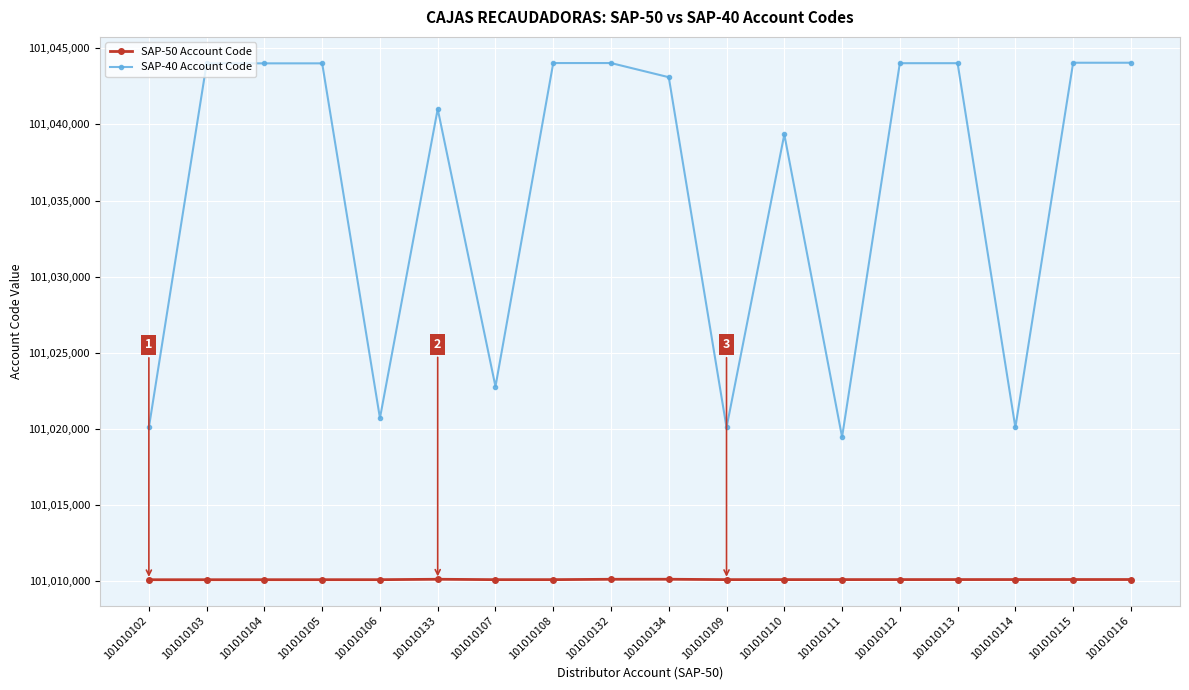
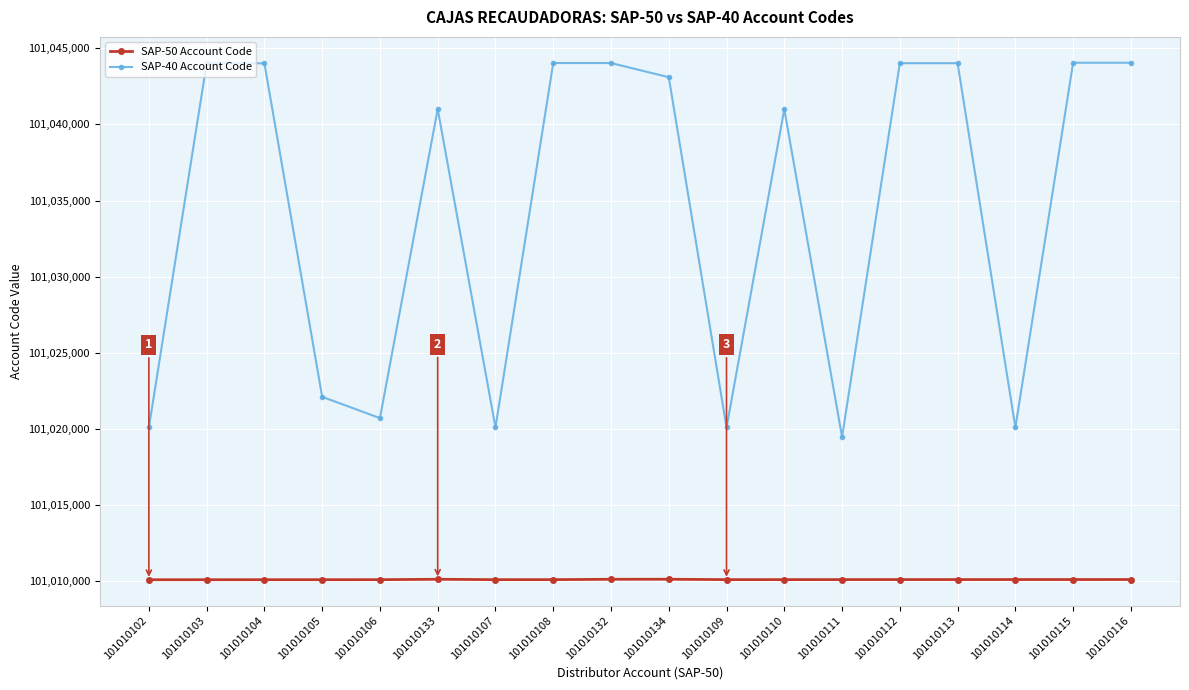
SAP-40 Account Code, 101010105: 101,044,000 -> 101,022,100
SAP-40 Account Code, 101010107: 101,022,800 -> 101,020,100
SAP-40 Account Code, 101010110: 101,039,300 -> 101,041,000
